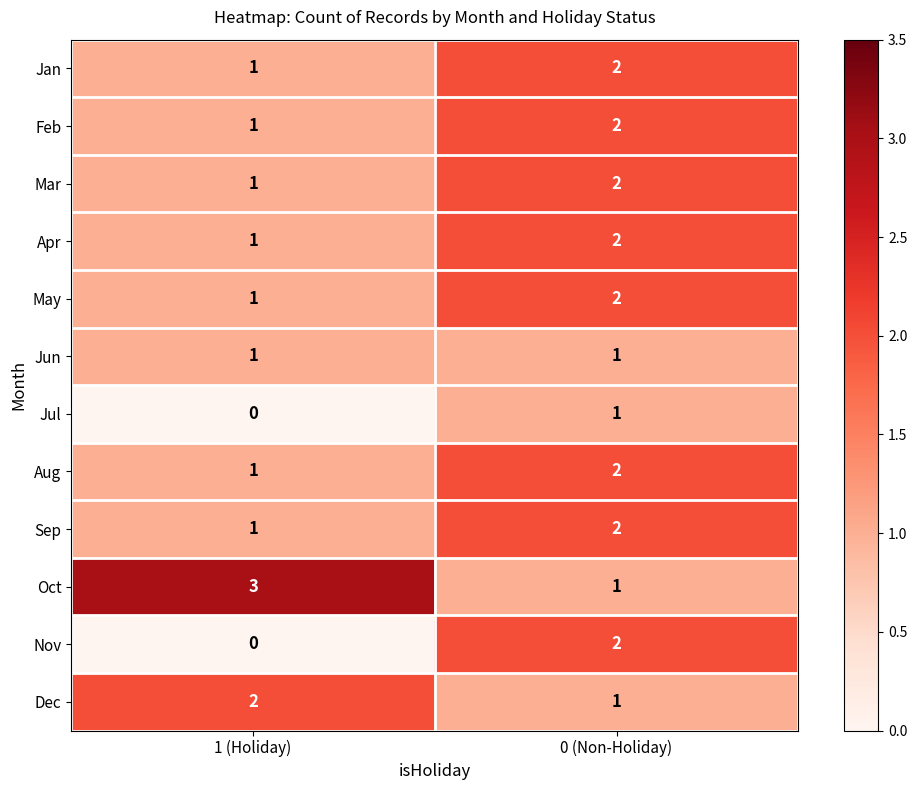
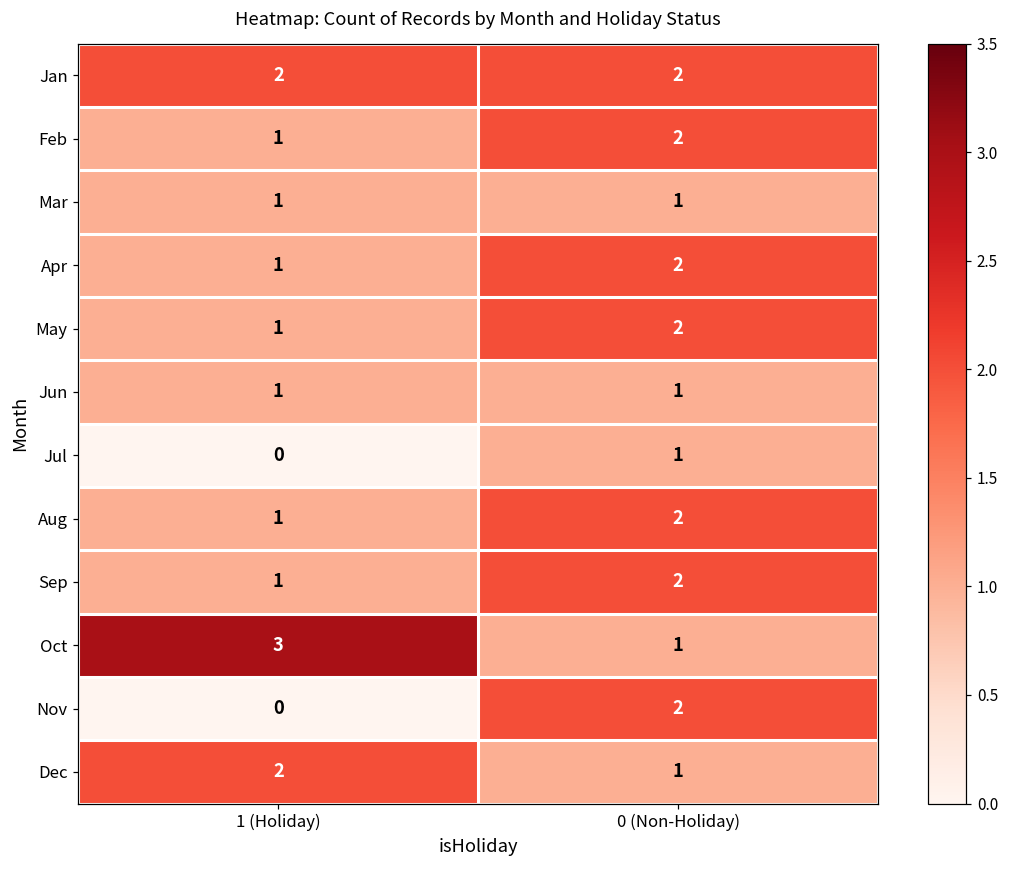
Jan, 1 (Holiday): 1 -> 2
Mar, 0 (Non-Holiday): 2 -> 1
